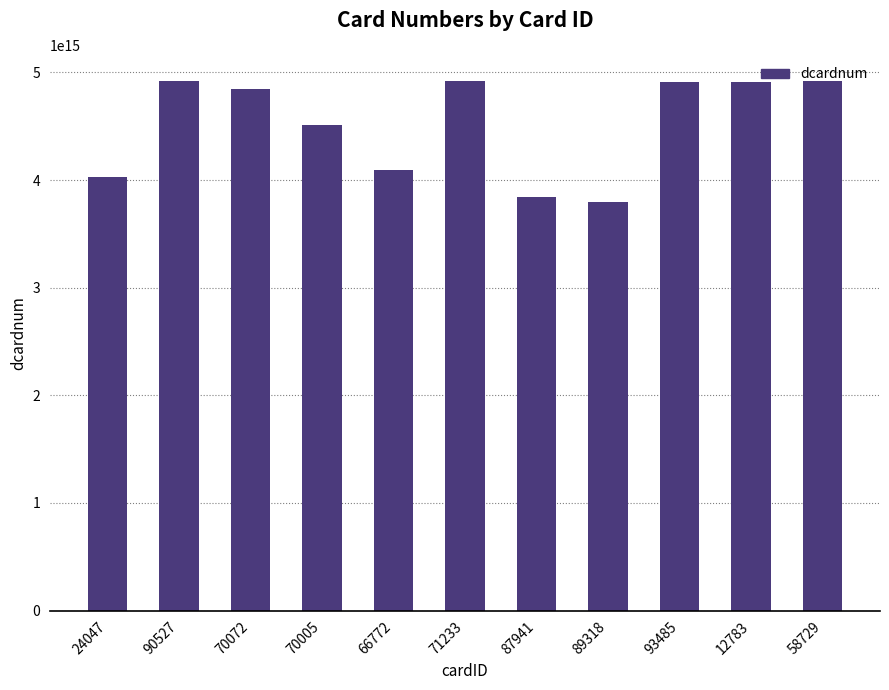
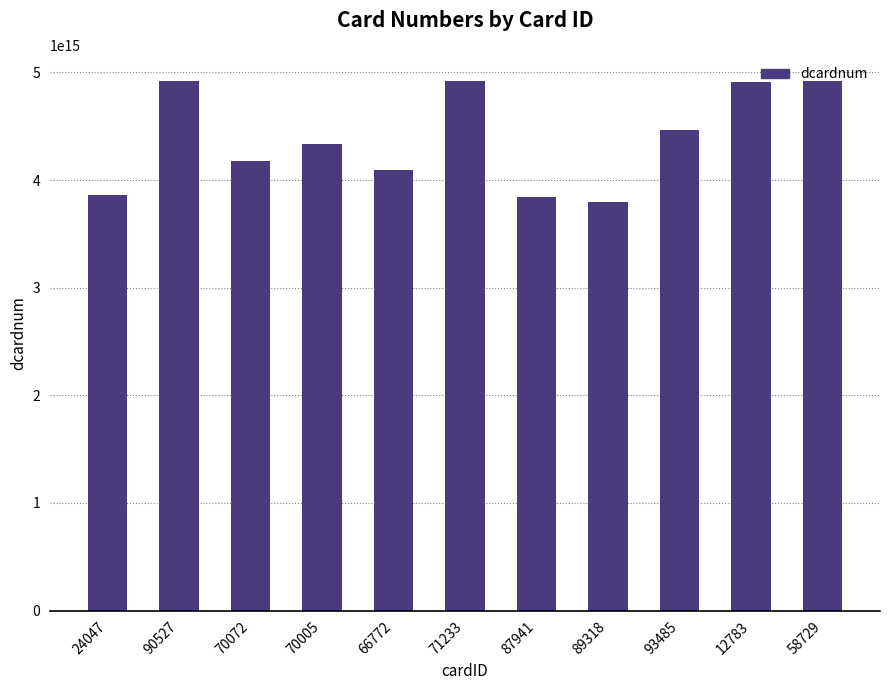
24047: 4030000000000000 -> 3860000000000000
70072: 4850000000000000 -> 4180000000000000
70005: 4510000000000000 -> 4330000000000000
93485: 4910000000000000 -> 4460000000000000
